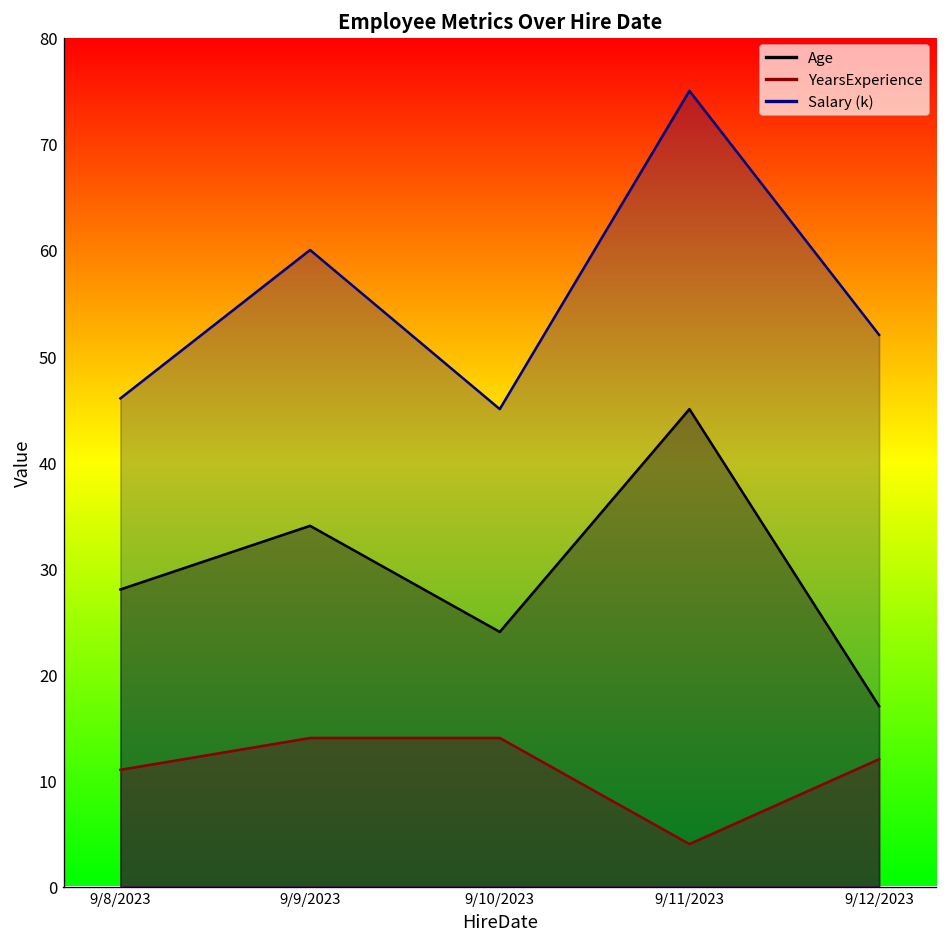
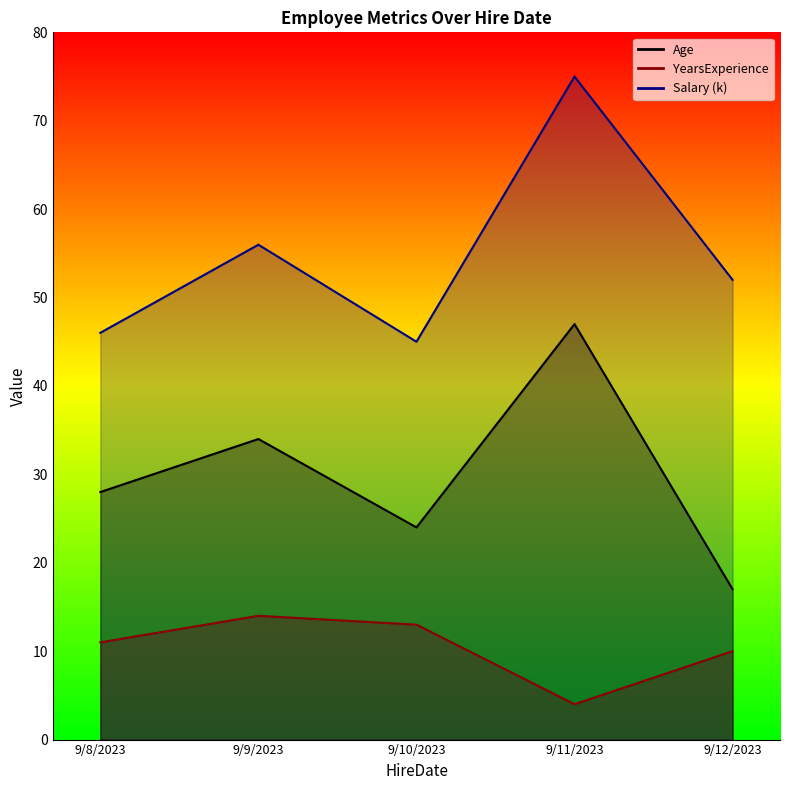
Salary (k), 9/9/2023: 60 -> 56
YearsExperience, 9/10/2023: 14 -> 13
Age, 9/11/2023: 45 -> 47
YearsExperience, 9/12/2023: 12 -> 10
